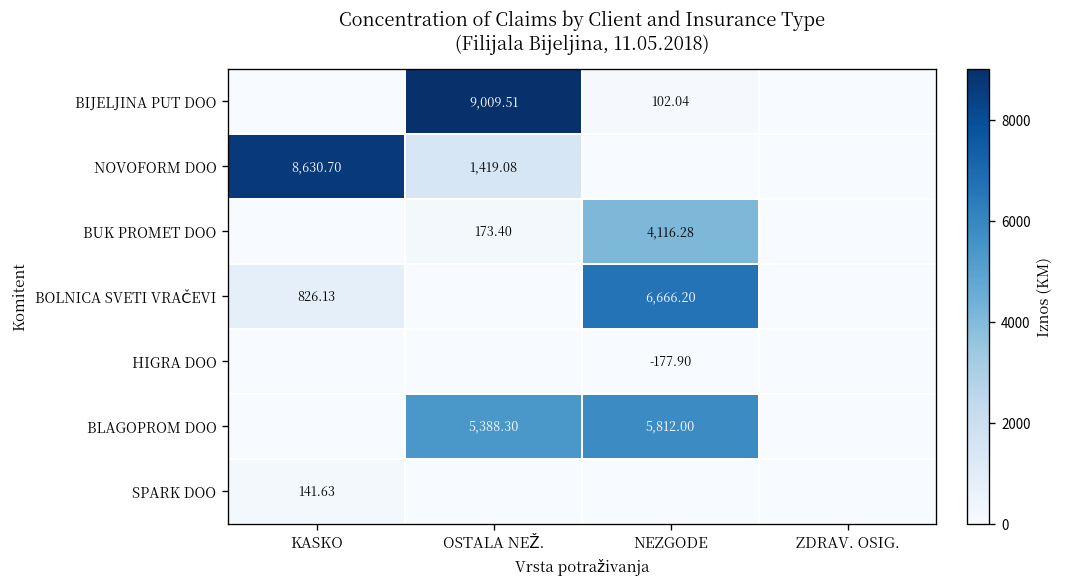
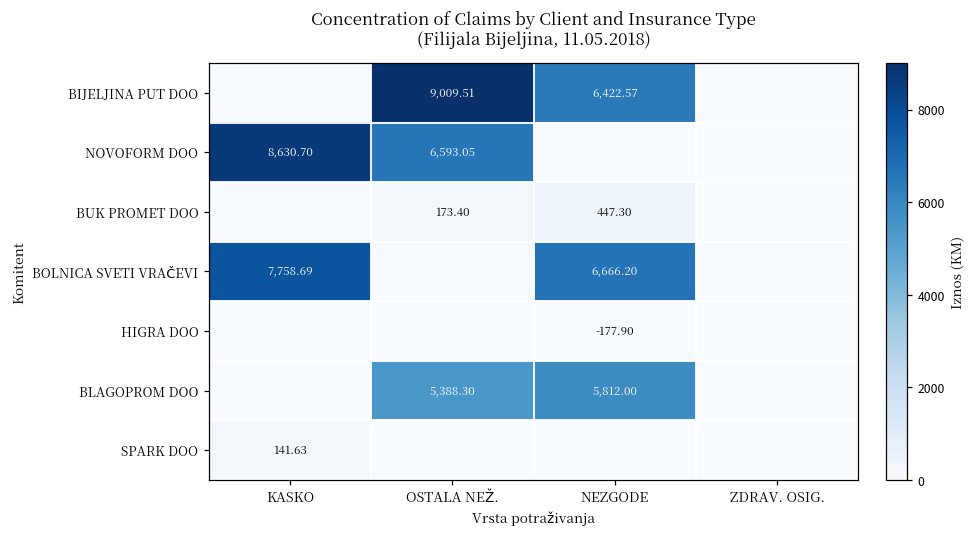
BIJELJINA PUT DOO, NEZGODE: 102.04 -> 6,422.57
NOVOFORM DOO, OSTALA NEŽ.: 1,419.08 -> 6,593.05
BUK PROMET DOO, NEZGODE: 4,116.28 -> 447.30
BOLNICA SVETI VRAČEVI, KASKO: 826.13 -> 7,758.69
